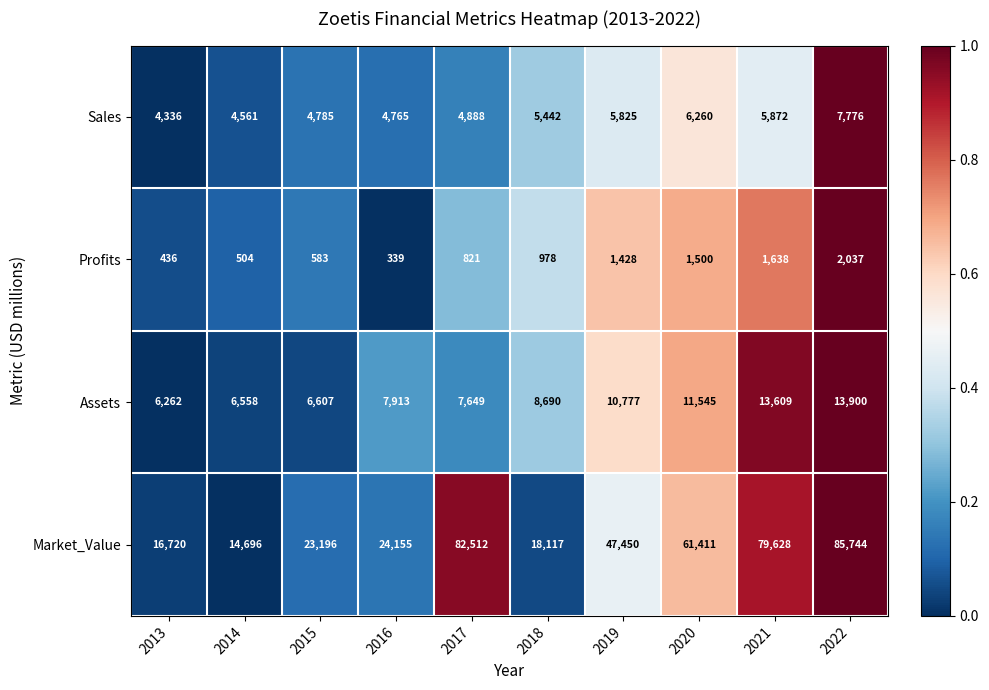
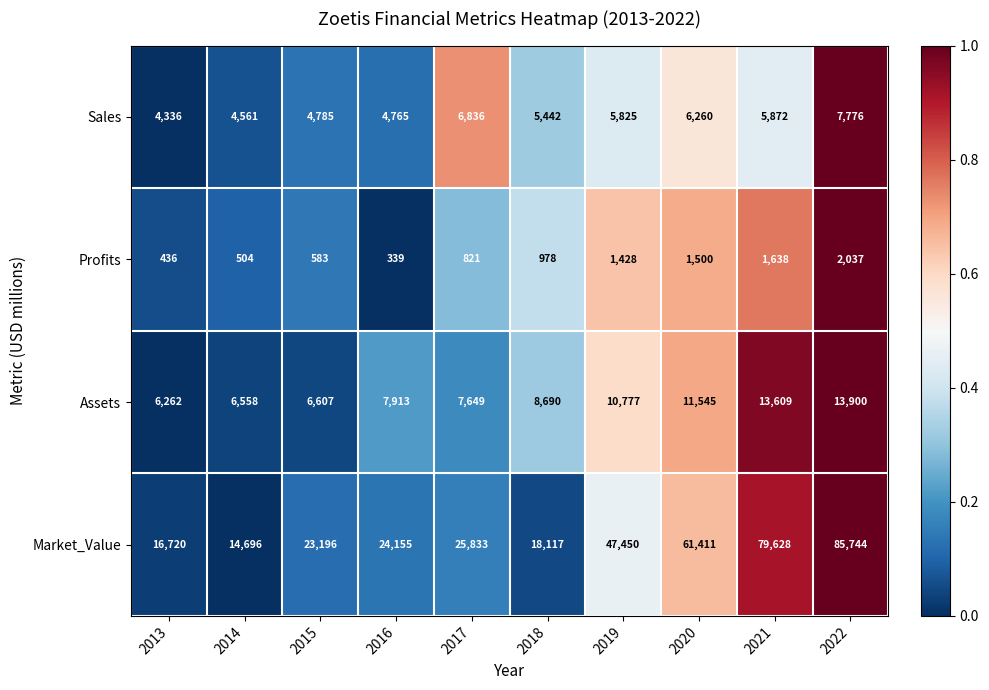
Sales, 2017: 4,888 -> 6,836
Market_Value, 2017: 82,512 -> 25,833
